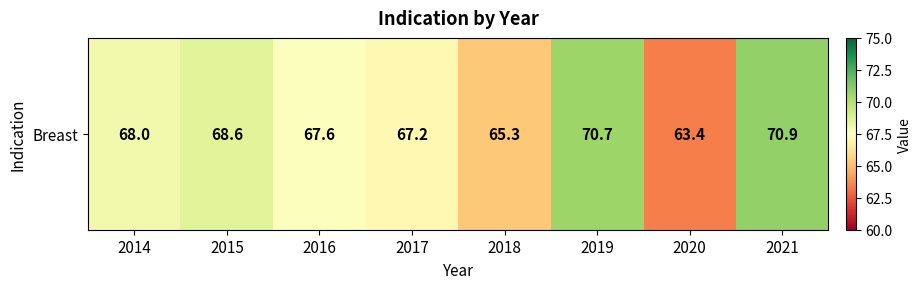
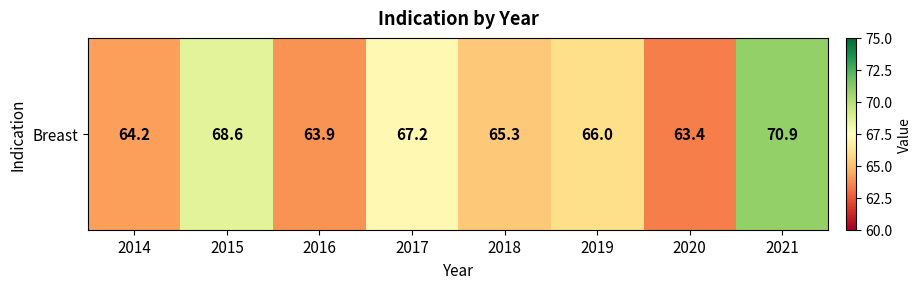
Breast, 2014: 68.0 -> 64.2
Breast, 2016: 67.6 -> 63.9
Breast, 2019: 70.7 -> 66.0
